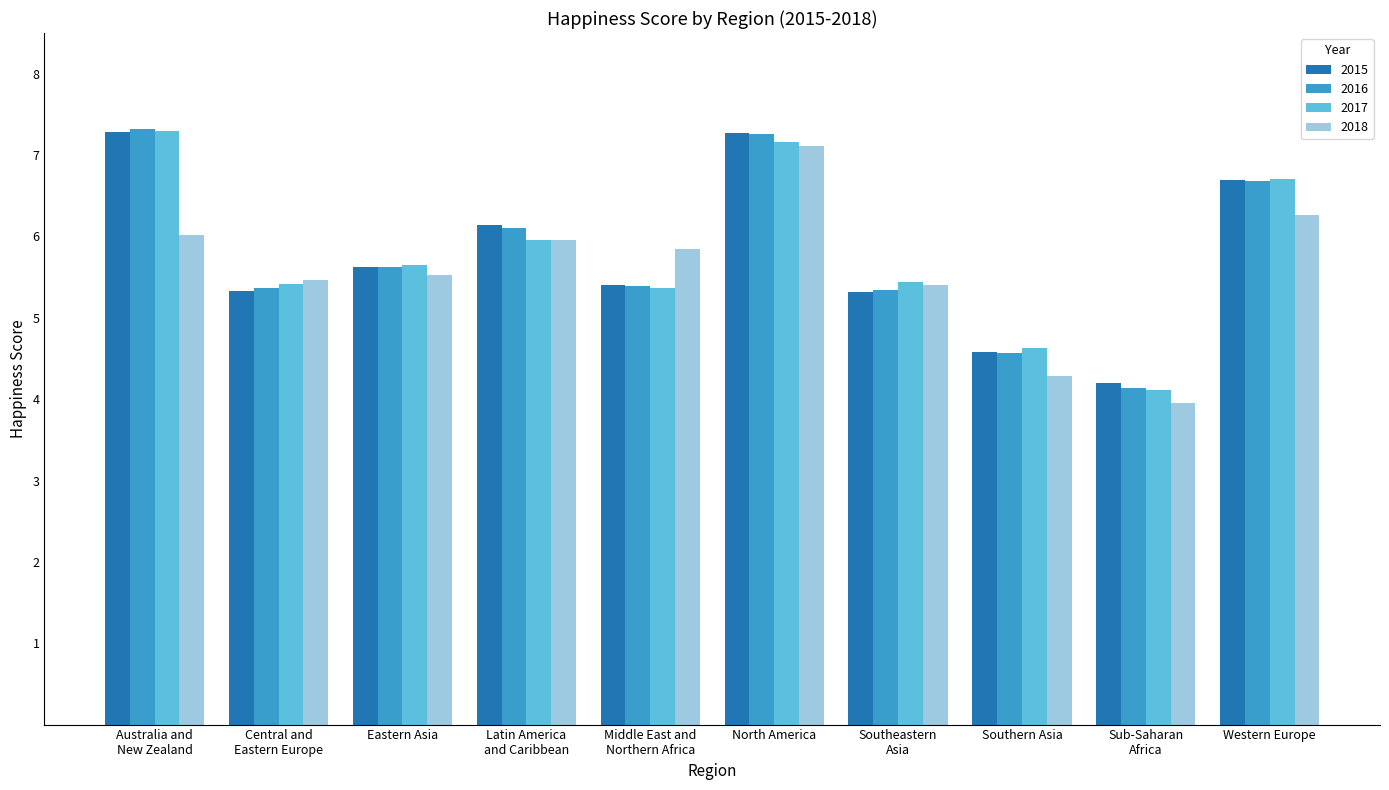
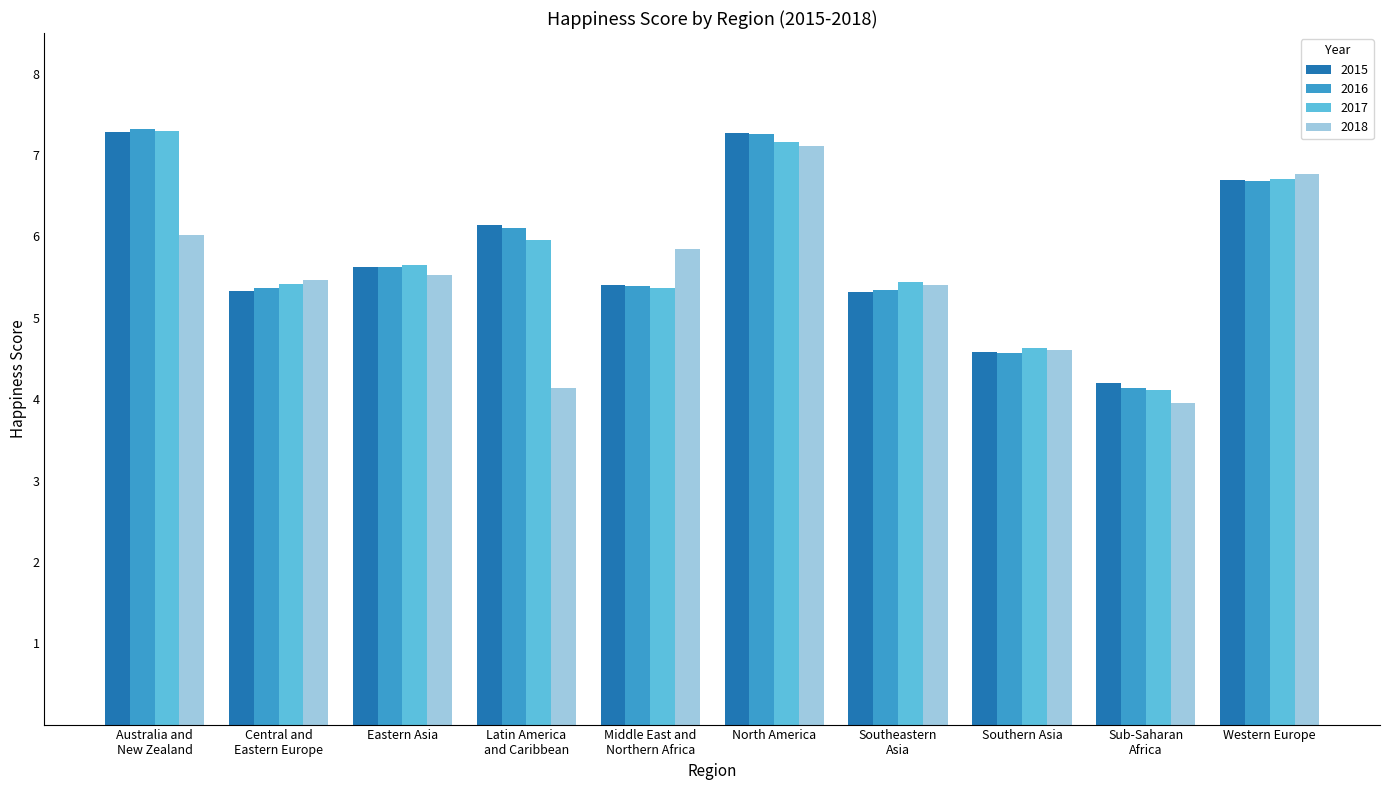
2018, Latin America and Caribbean: 6.0 -> 4.1
2018, Southern Asia: 4.3 -> 4.6
2018, Western Europe: 6.3 -> 6.8
